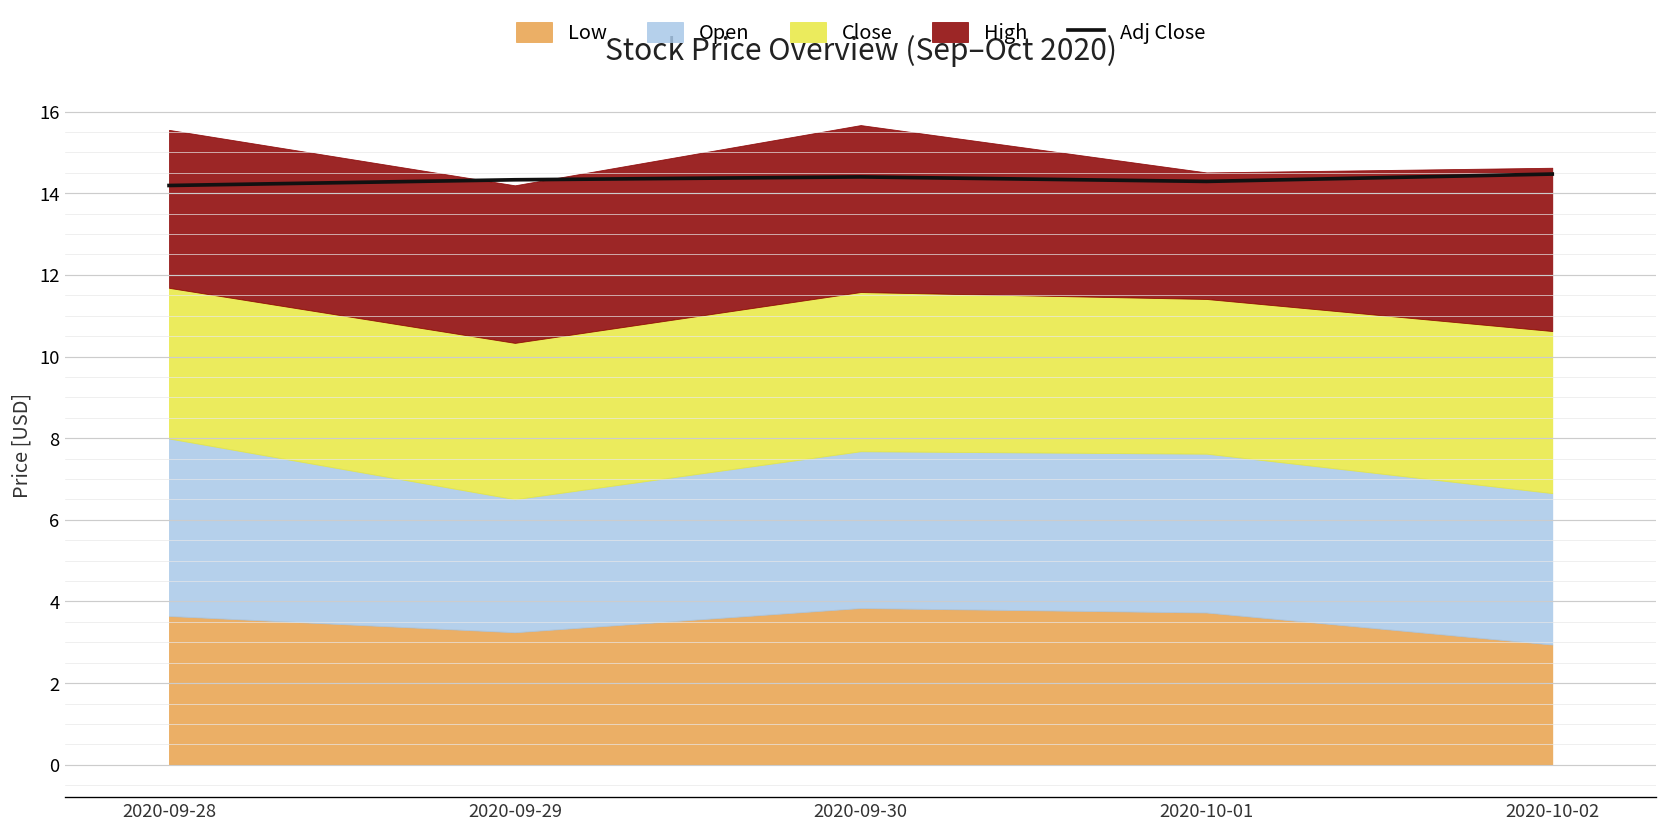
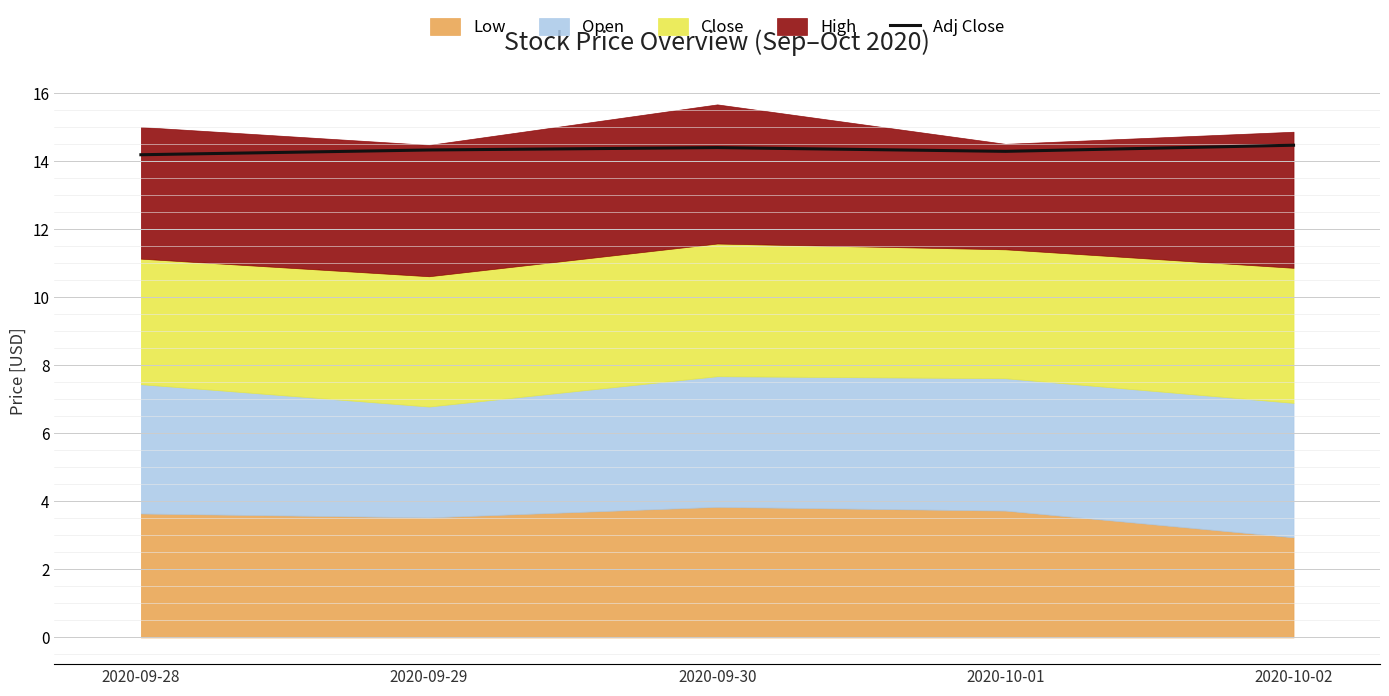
Open, 2020-09-28: 4.3 -> 3.8
Low, 2020-09-29: 3.2 -> 3.5
Open, 2020-10-02: 3.7 -> 4.0
